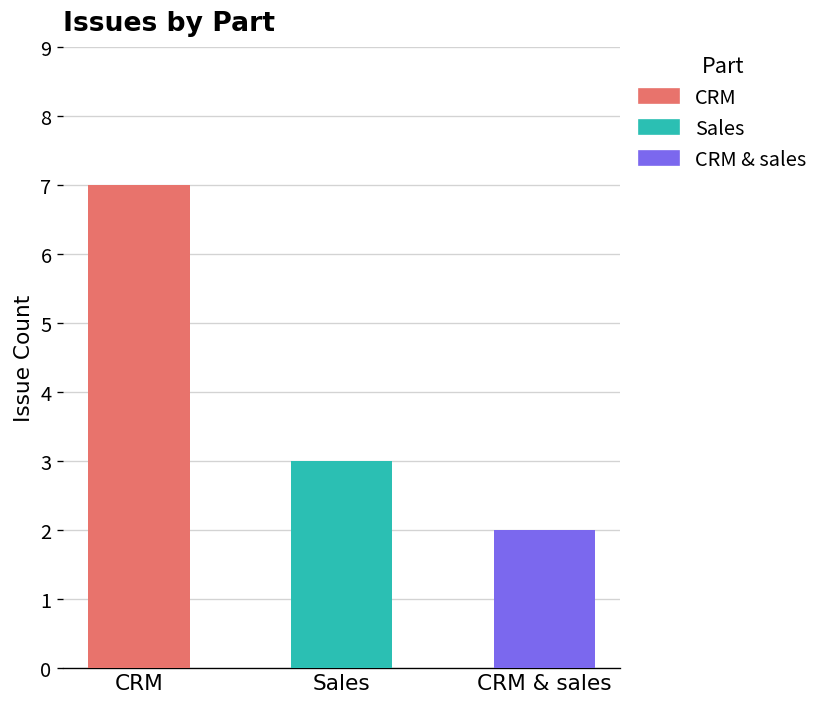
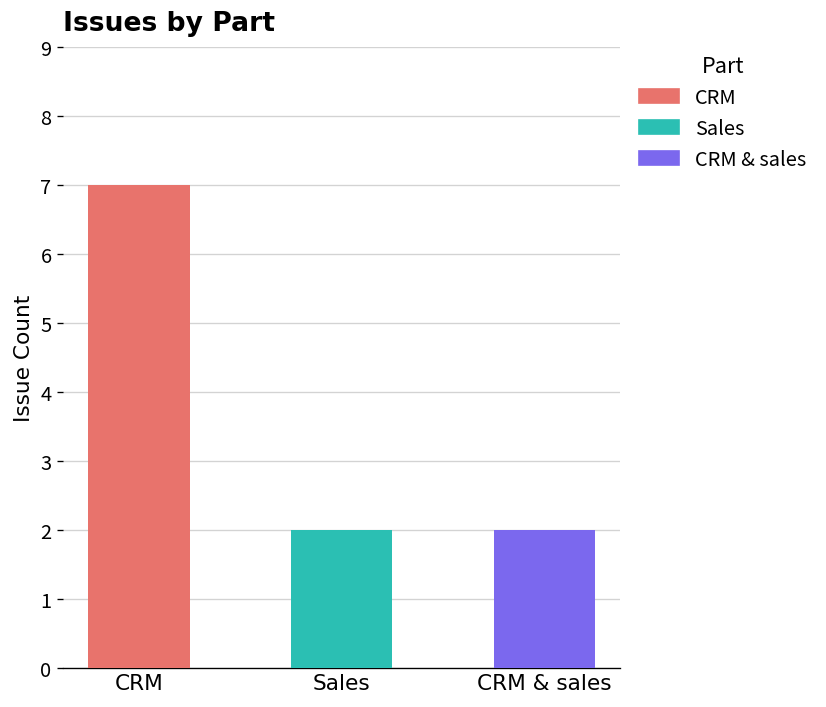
Sales: 3 -> 2
